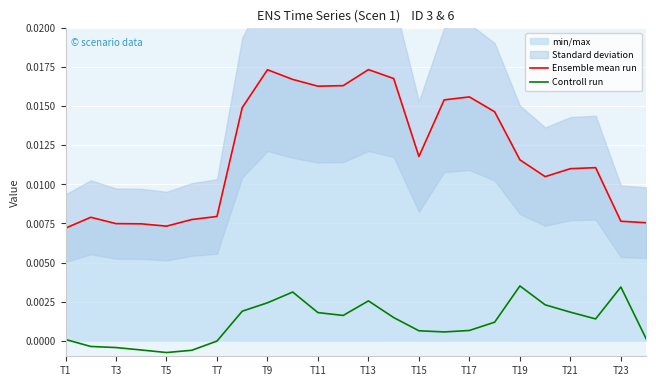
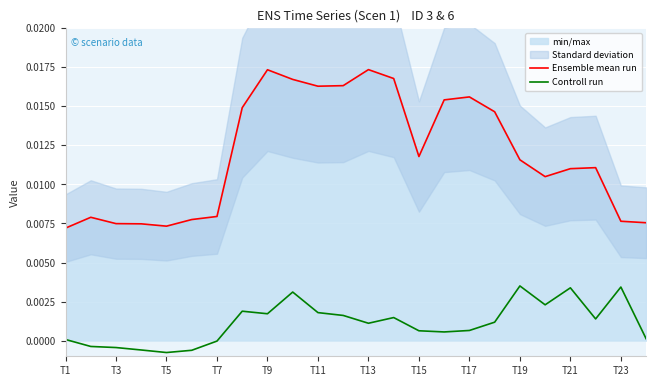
Controll run, T9: 0.0024 -> 0.0017
Controll run, T13: 0.0025 -> 0.0011
Controll run, T21: 0.0018 -> 0.0034
